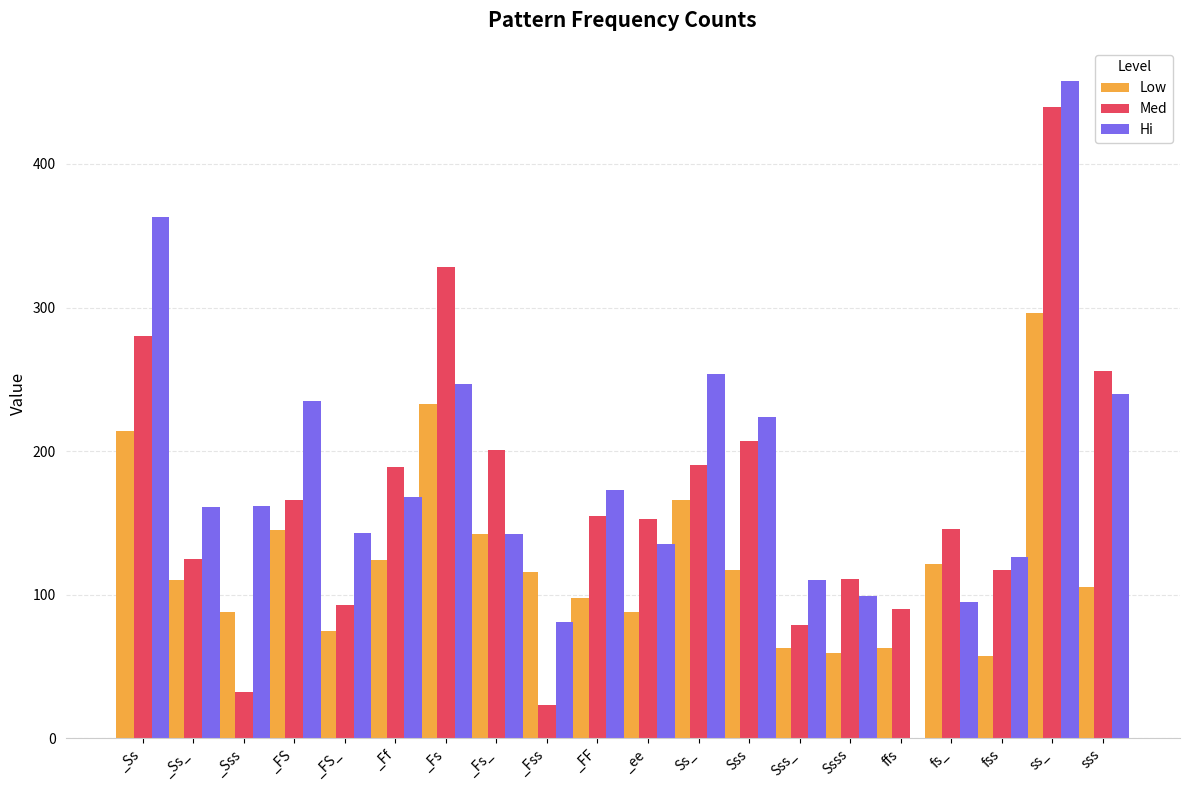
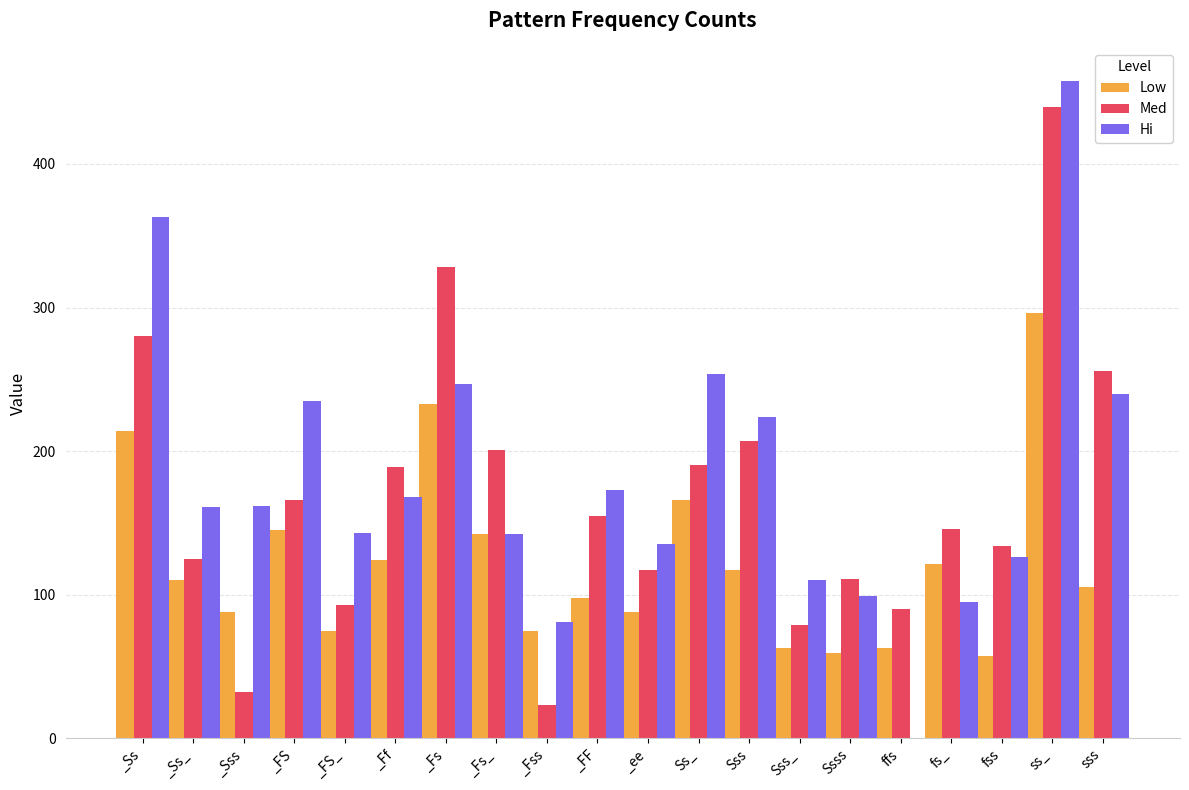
Low, _Fss: 116 -> 75
Med, _ee: 153 -> 117
Med, fss: 117 -> 134
